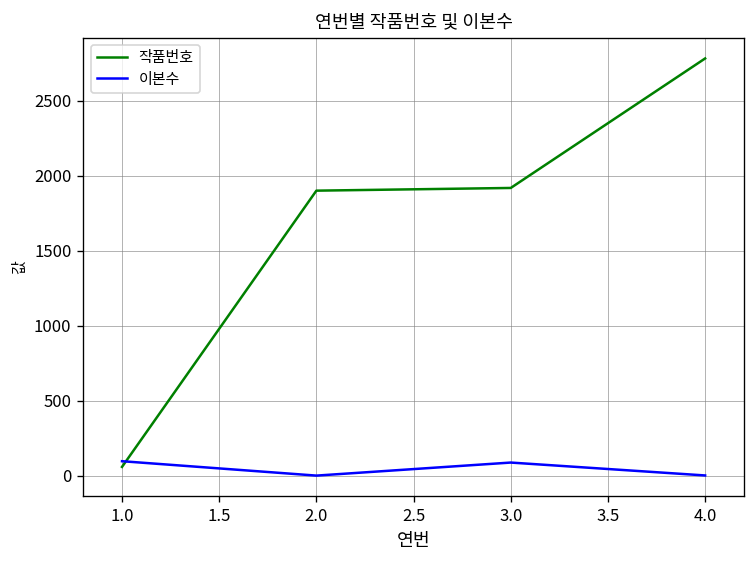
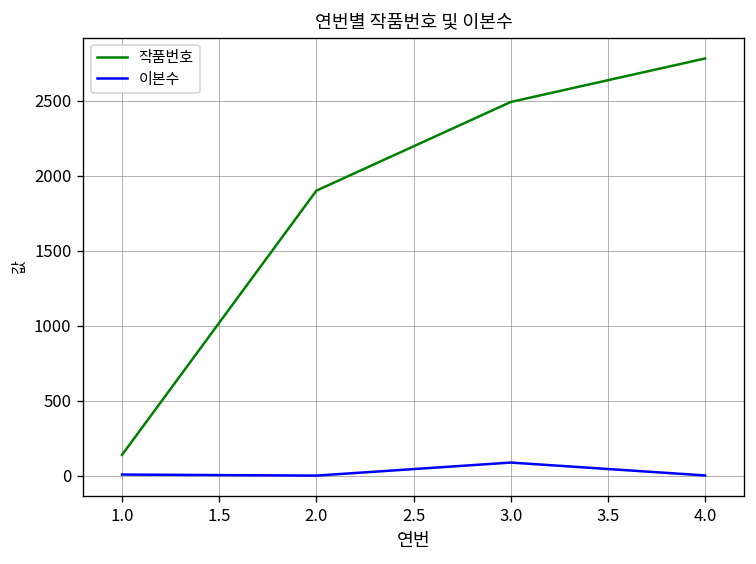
작품번호, 1.0: 60 -> 140
이본수, 1.0: 100 -> 10
작품번호, 3.0: 1920 -> 2490
